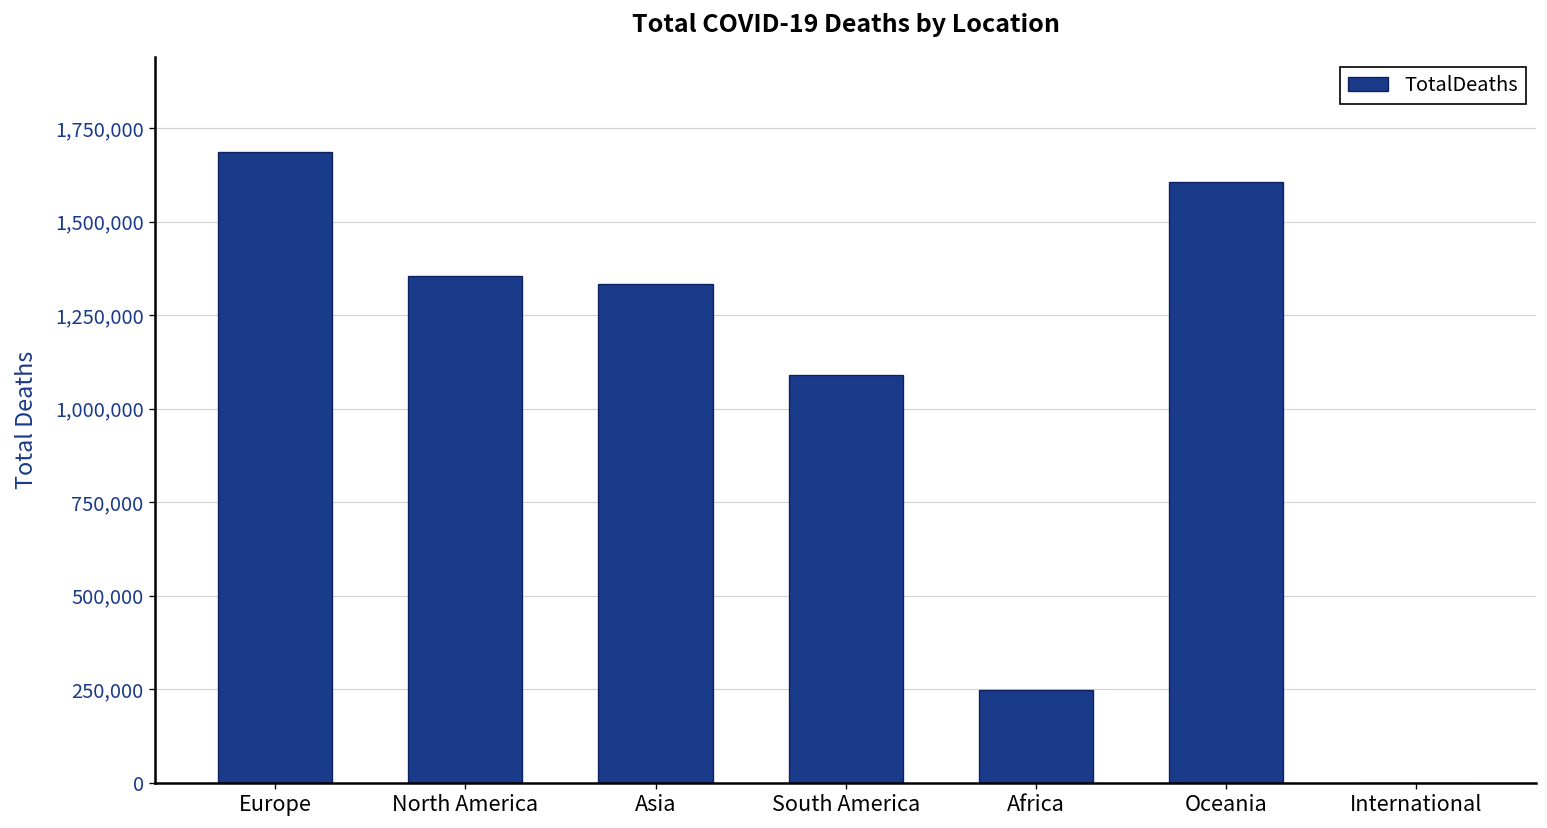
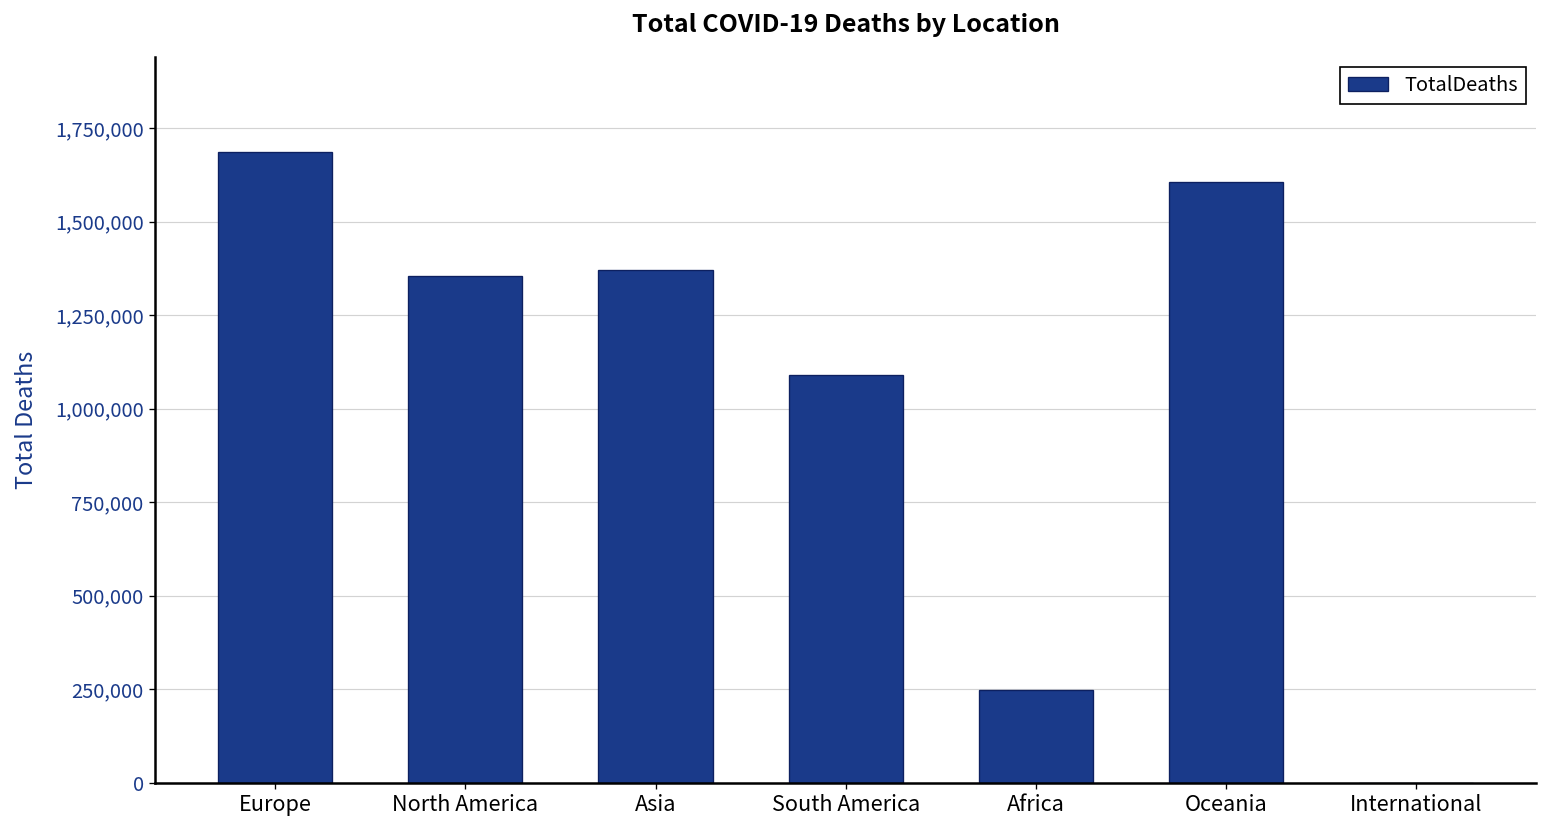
Asia: 1,330,000 -> 1,370,000
